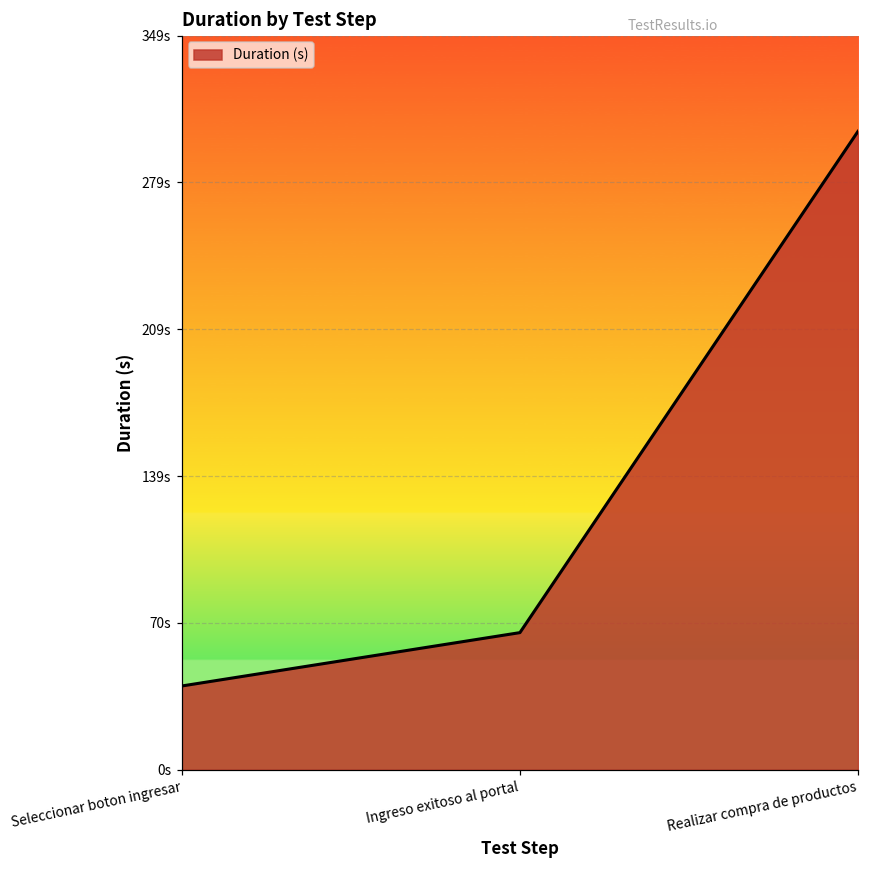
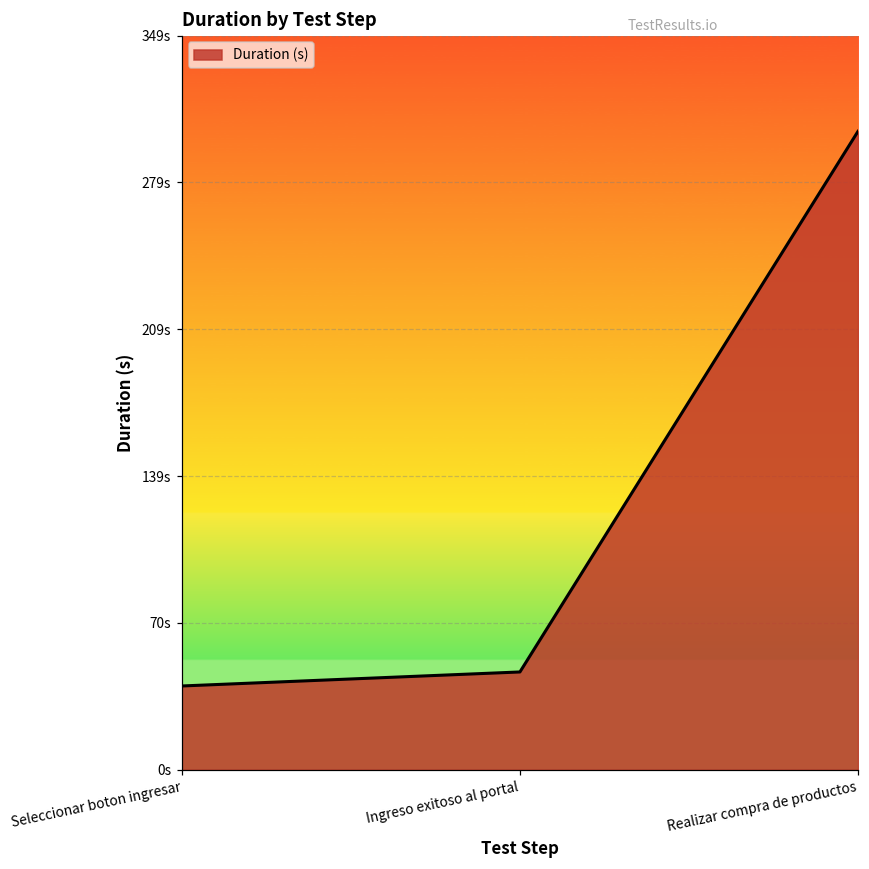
Ingreso exitoso al portal: 65s -> 46s
